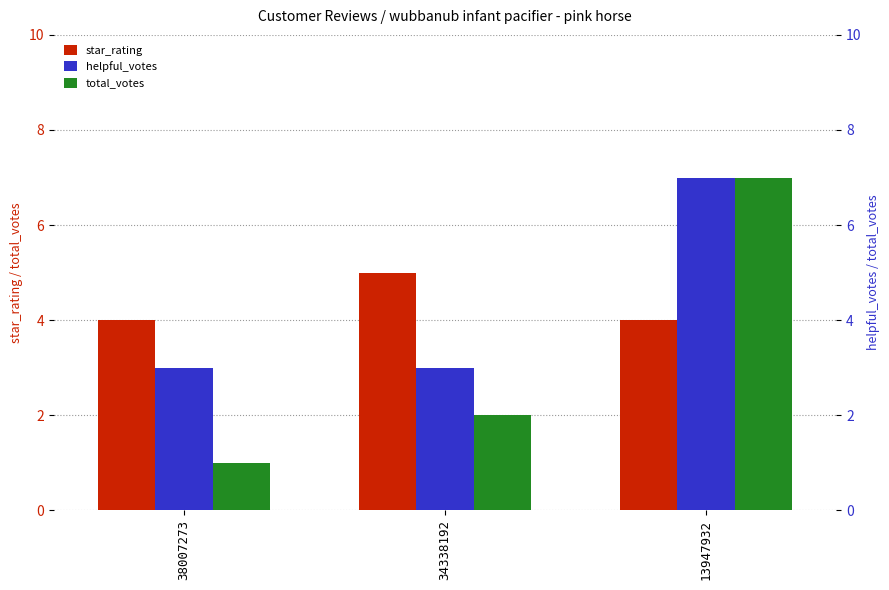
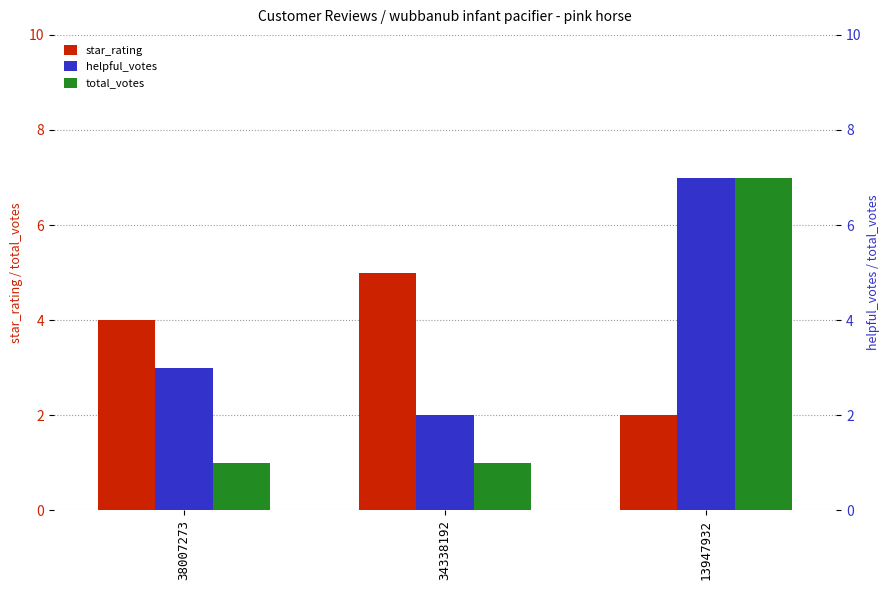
star_rating, 13947932: 4 -> 2
helpful_votes, 34338192: 3 -> 2
total_votes, 34338192: 2 -> 1
